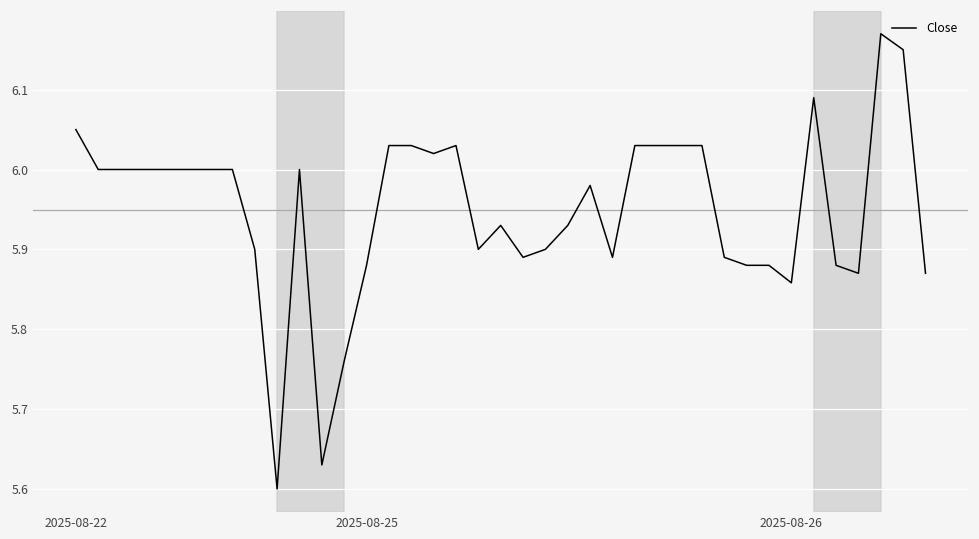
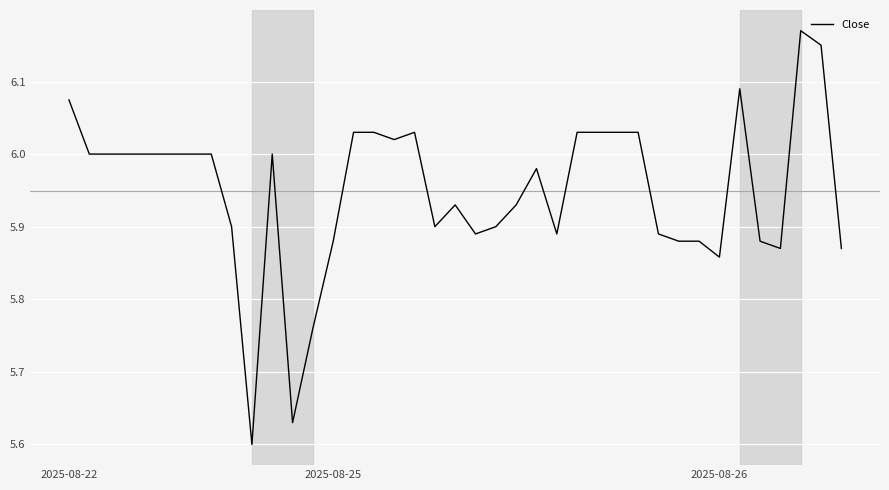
2025-08-22: 6.05 -> 6.07
